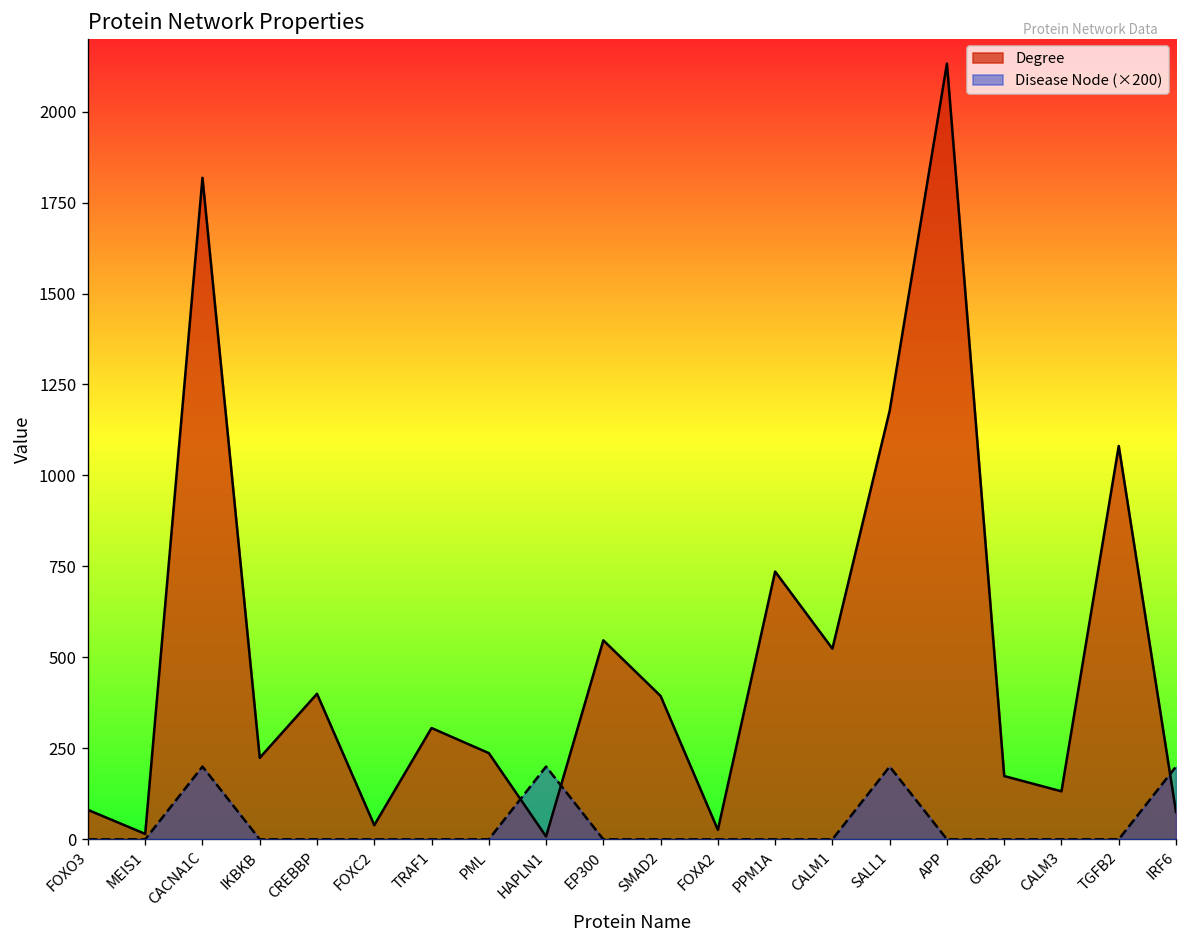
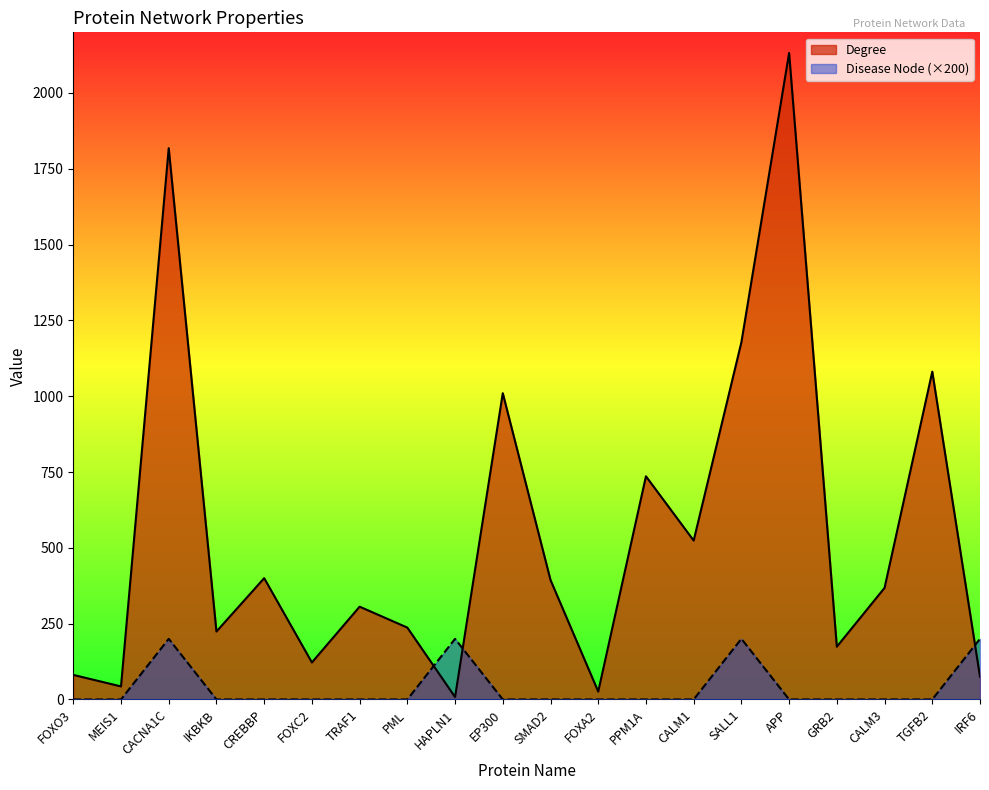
Degree, MEIS1: 20 -> 40
Degree, FOXC2: 40 -> 120
Degree, EP300: 550 -> 1010
Degree, CALM3: 130 -> 370
